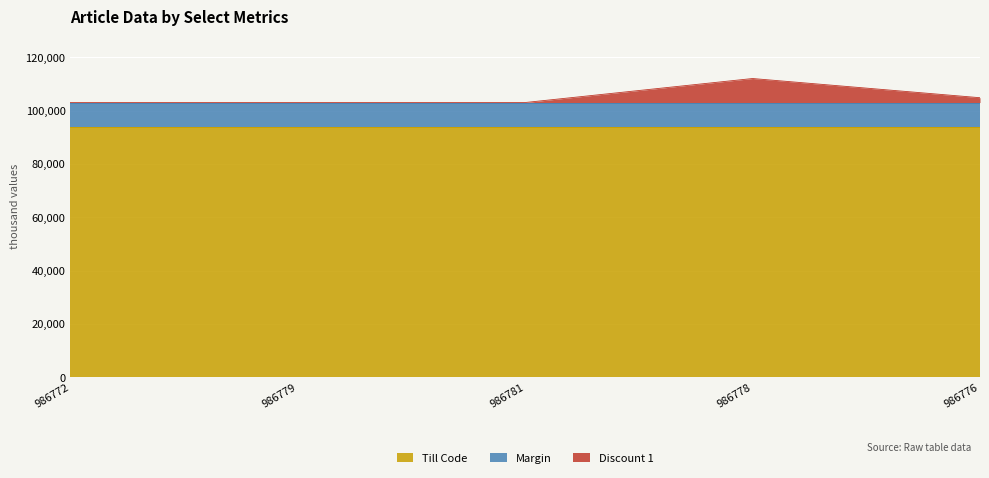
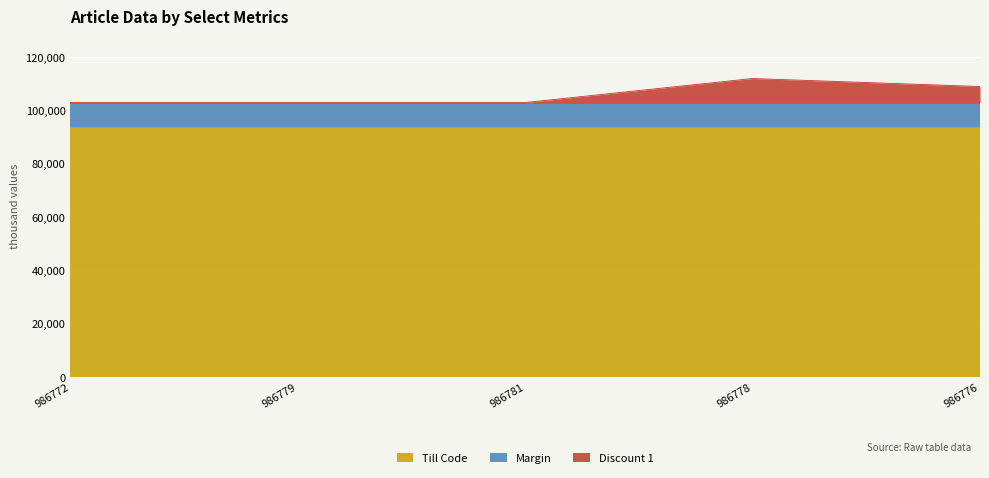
Discount 1, 986776: 2,000 -> 6,000
